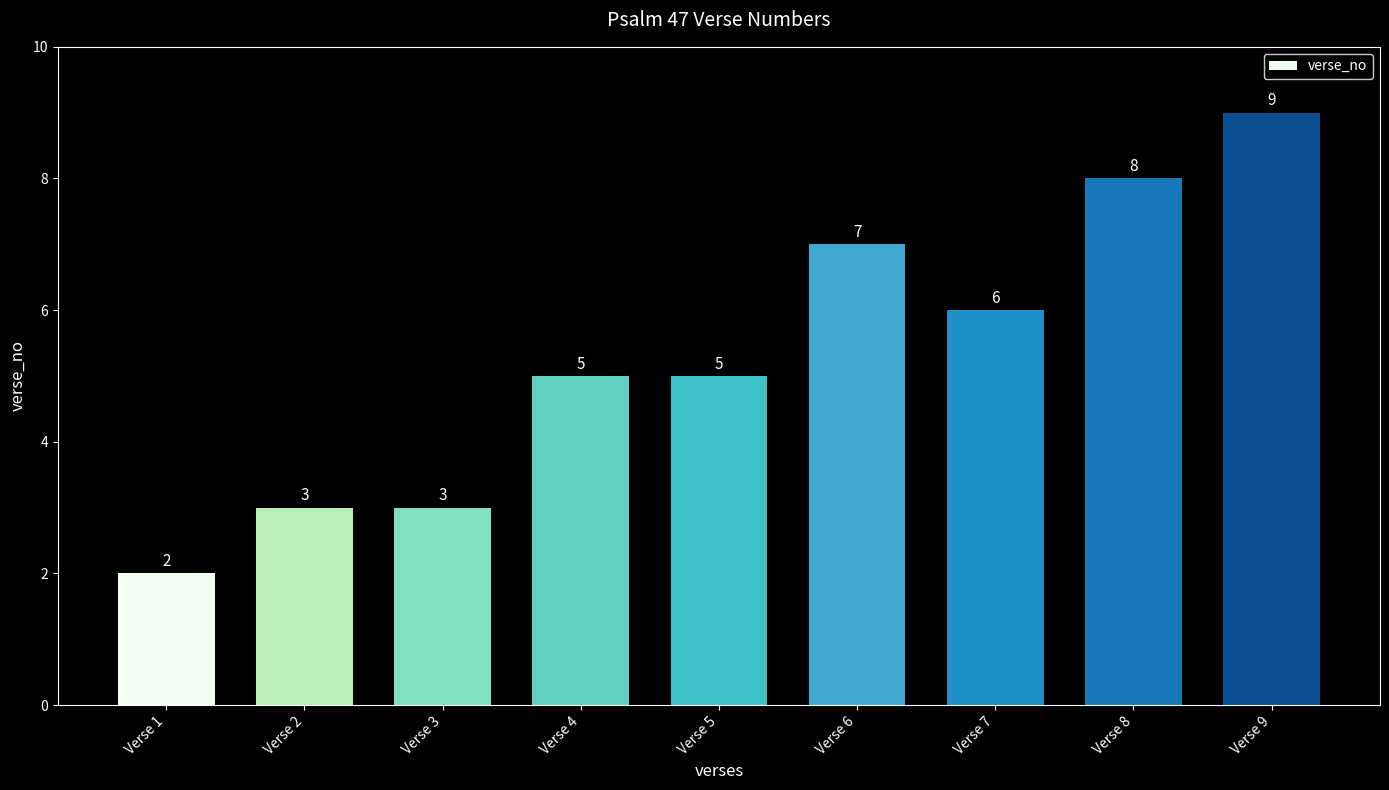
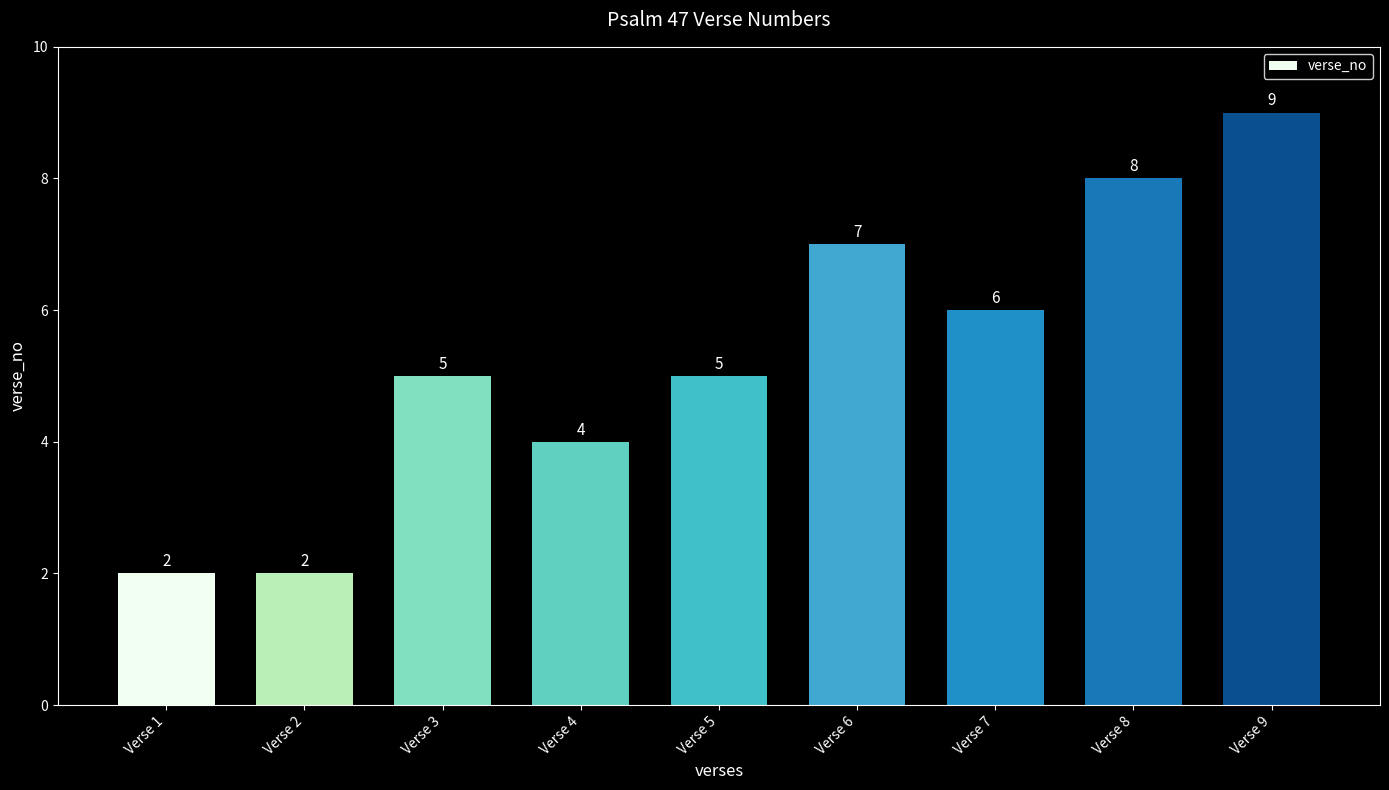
Verse 2: 3 -> 2
Verse 3: 3 -> 5
Verse 4: 5 -> 4
